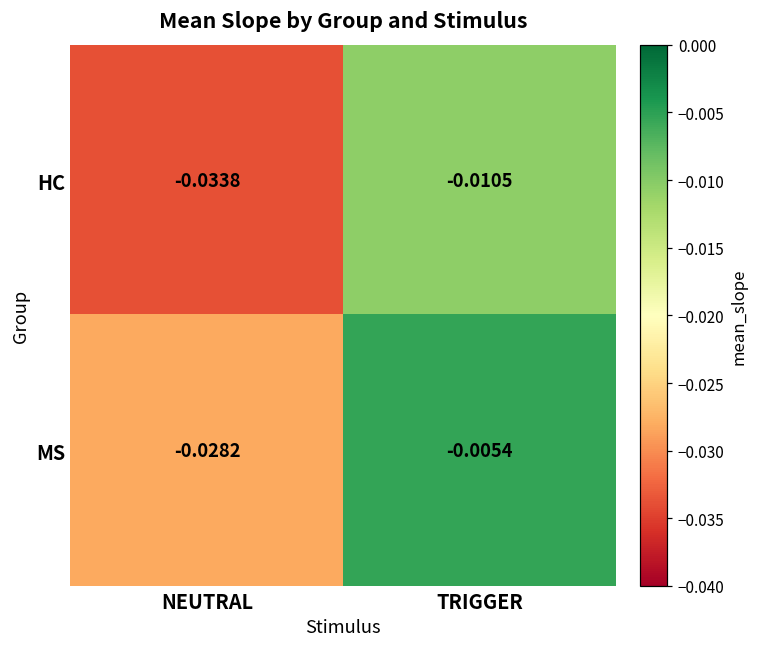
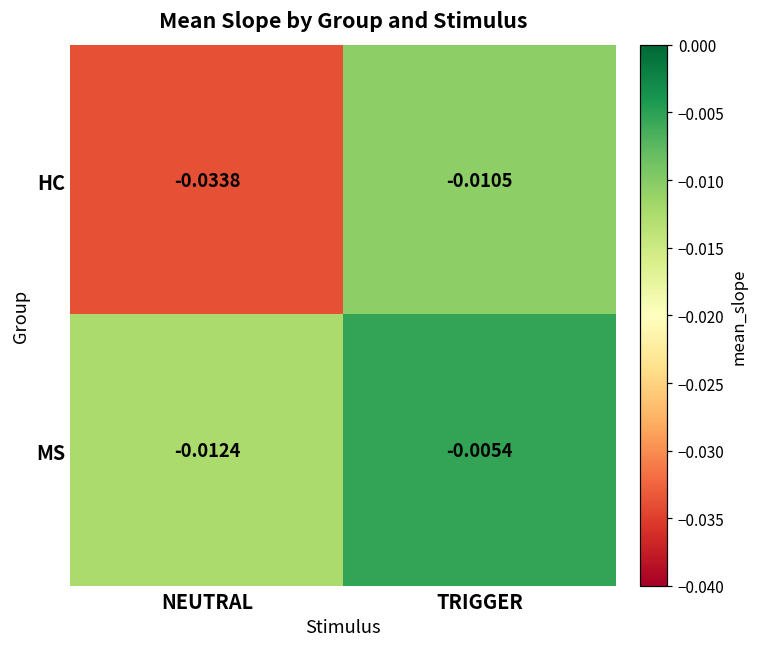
MS, NEUTRAL: -0.0282 -> -0.0124
